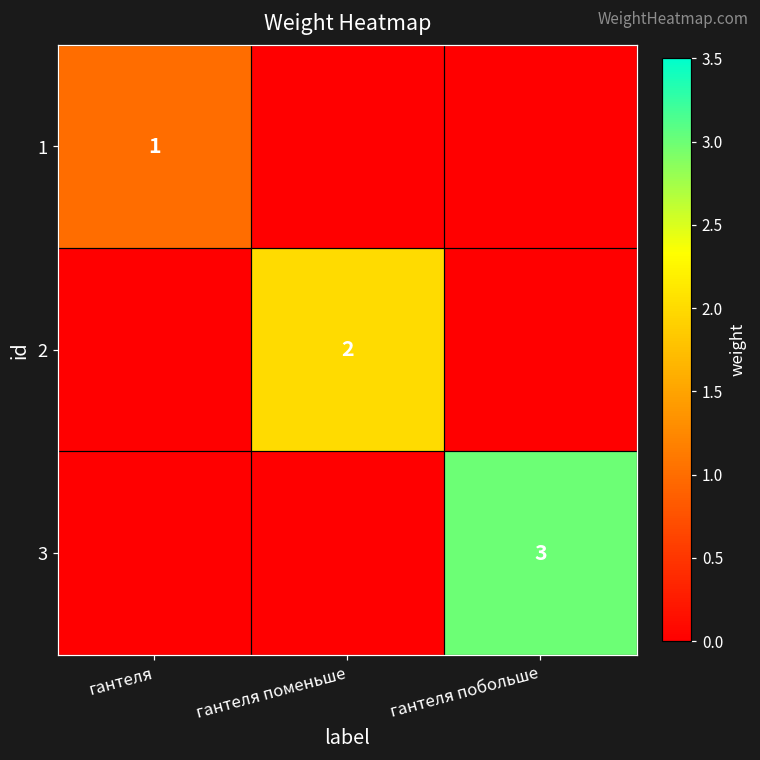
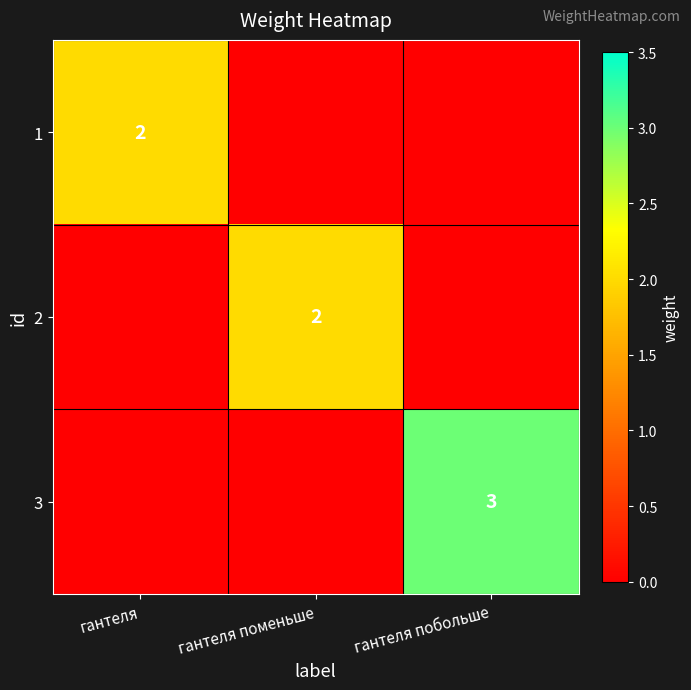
1, гантеля: 1 -> 2
